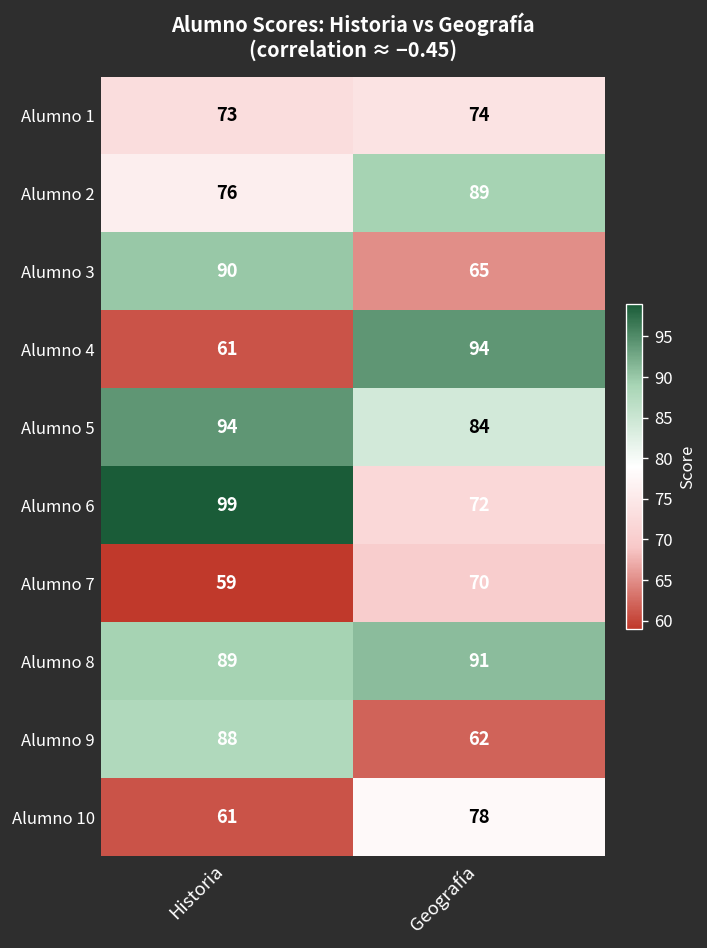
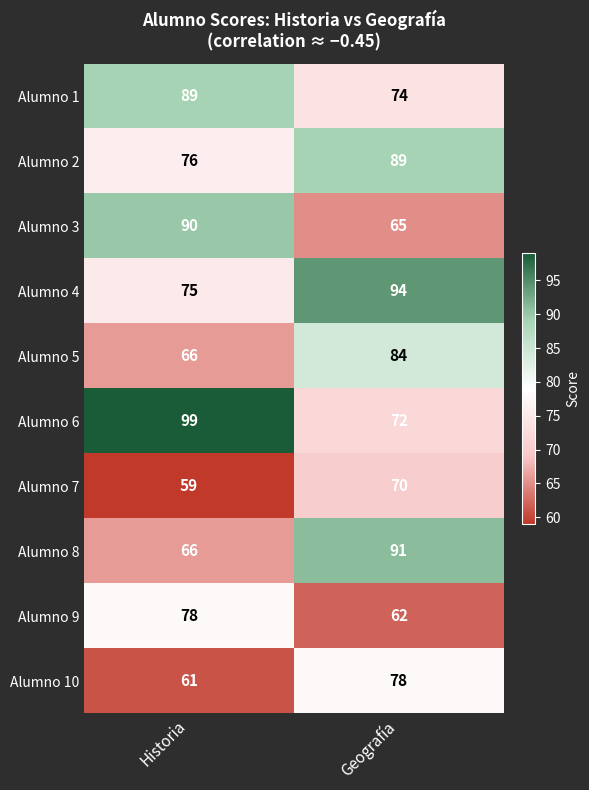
Alumno 1, Historia: 73 -> 89
Alumno 4, Historia: 61 -> 75
Alumno 5, Historia: 94 -> 66
Alumno 8, Historia: 89 -> 66
Alumno 9, Historia: 88 -> 78
